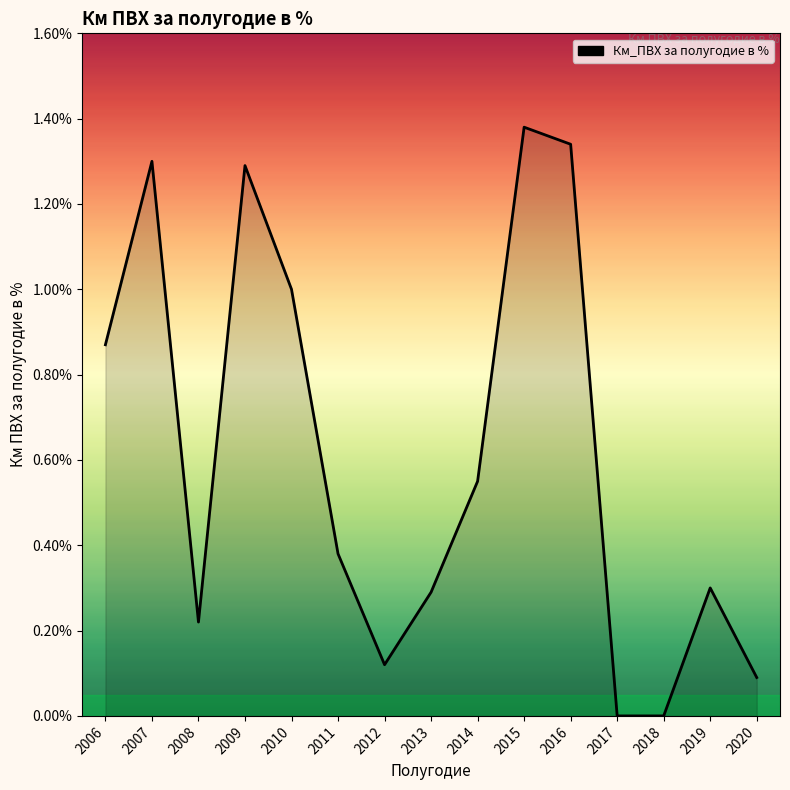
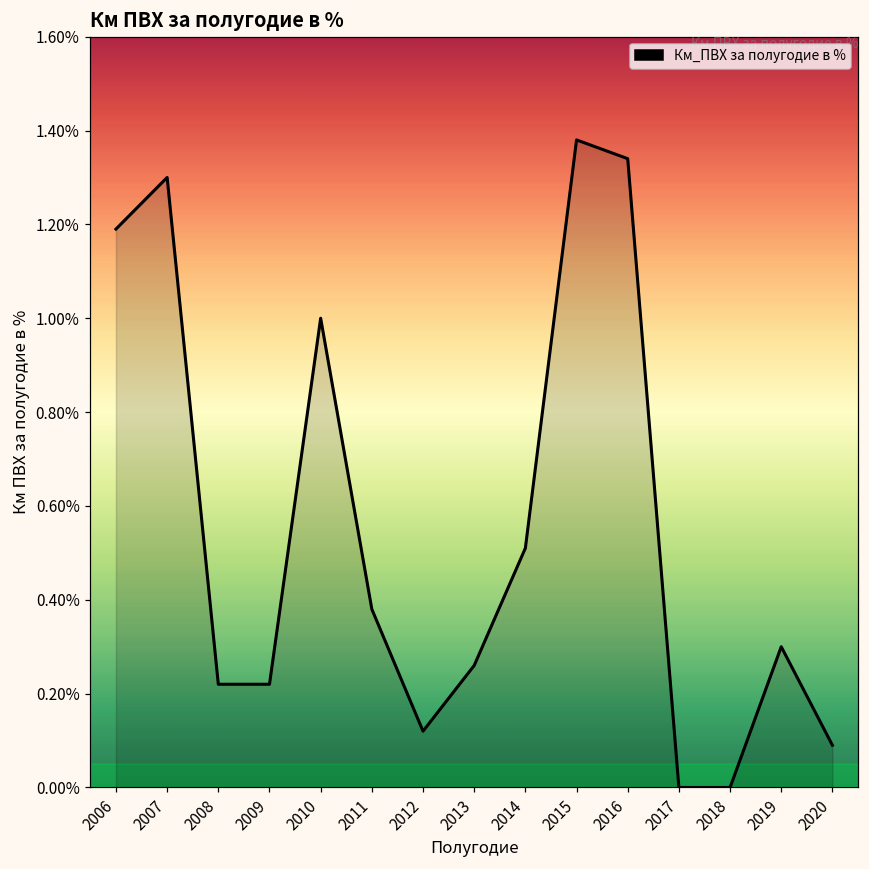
2006: 0.87% -> 1.19%
2009: 1.29% -> 0.22%
2013: 0.29% -> 0.26%
2014: 0.55% -> 0.51%
